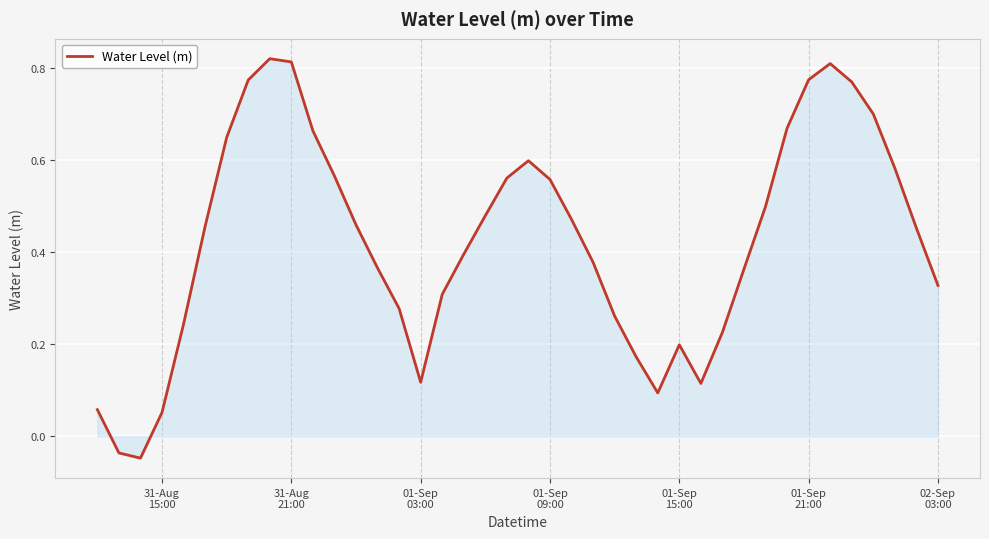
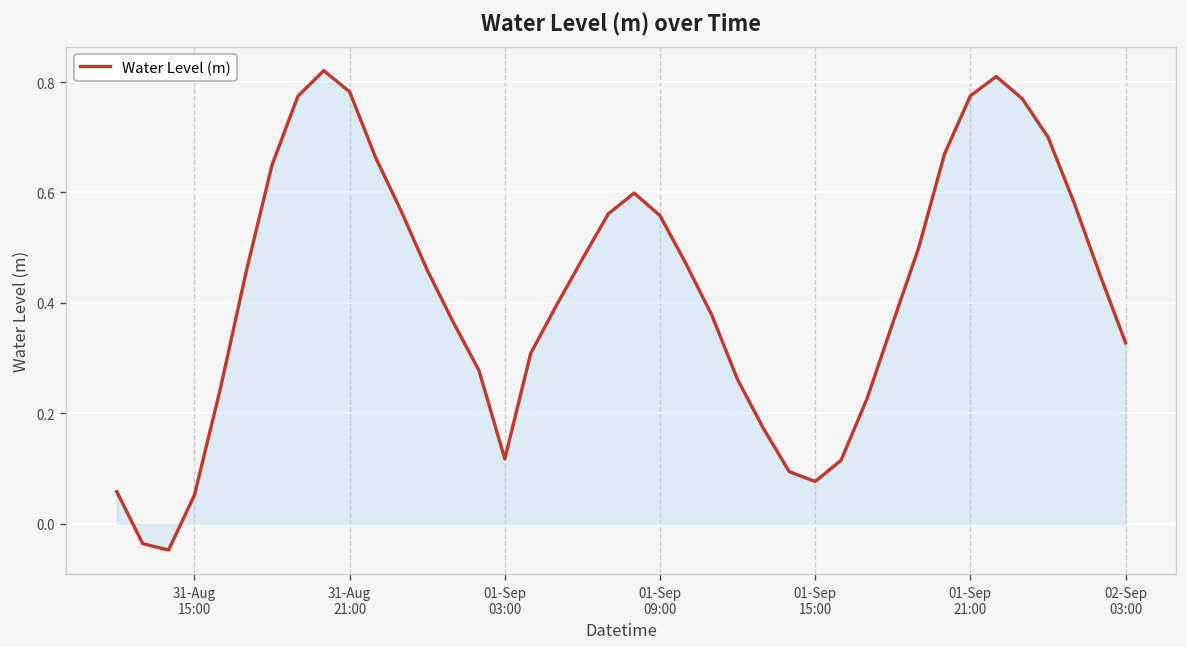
Water Level (m), 31-Aug 21:00: 0.81 -> 0.78
Water Level (m), 01-Sep 15:00: 0.20 -> 0.08
